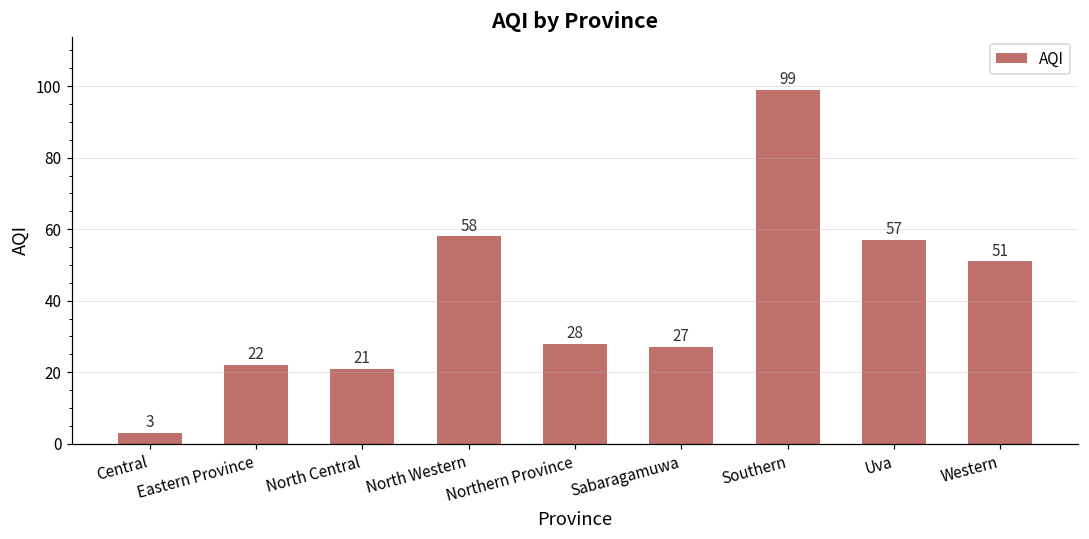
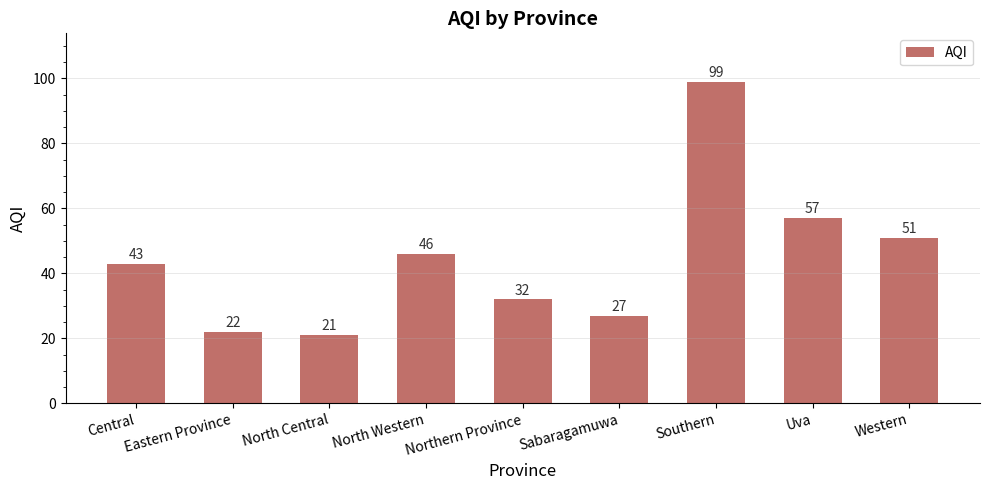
Central: 3 -> 43
North Western: 58 -> 46
Northern Province: 28 -> 32
